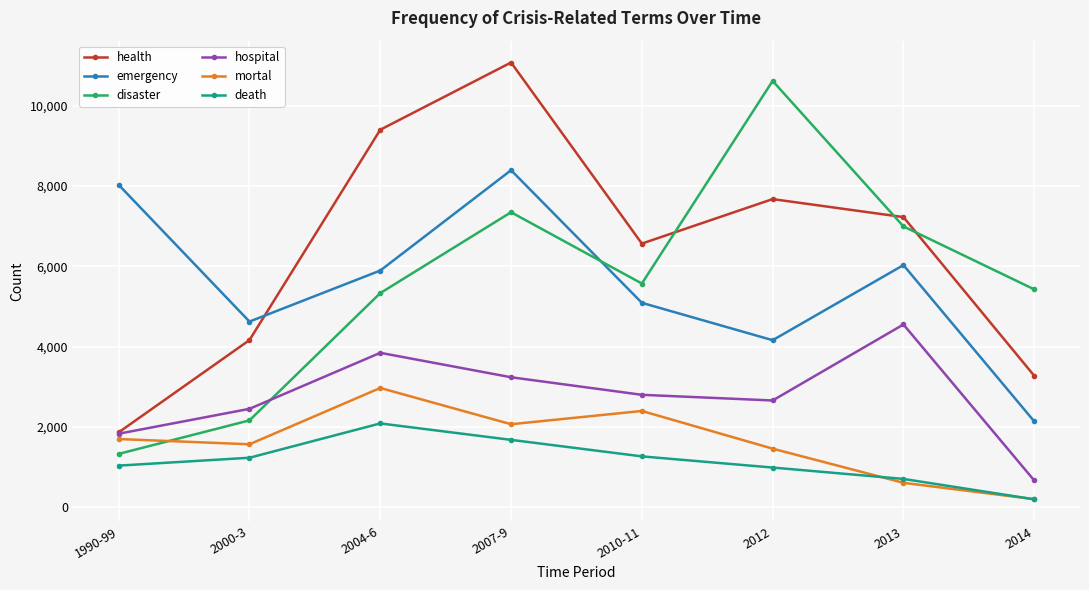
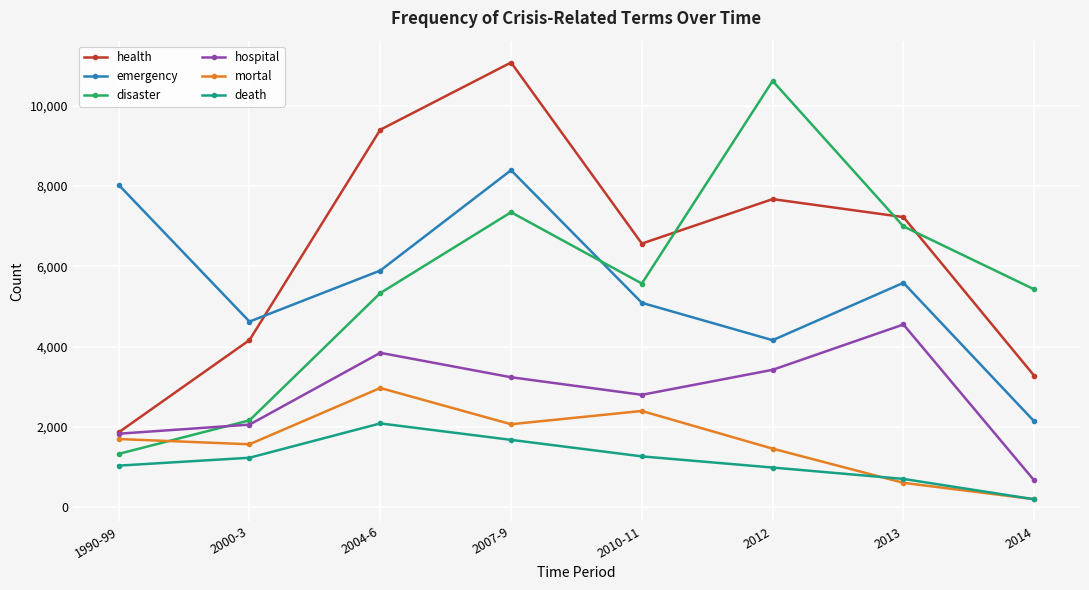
hospital, 2000-3: 2,500 -> 2,100
hospital, 2012: 2,700 -> 3,400
emergency, 2013: 6,000 -> 5,600
